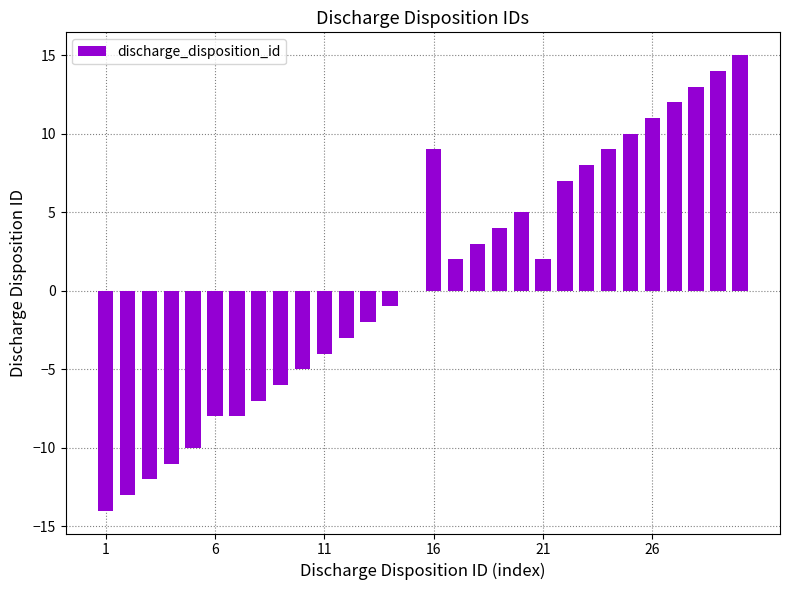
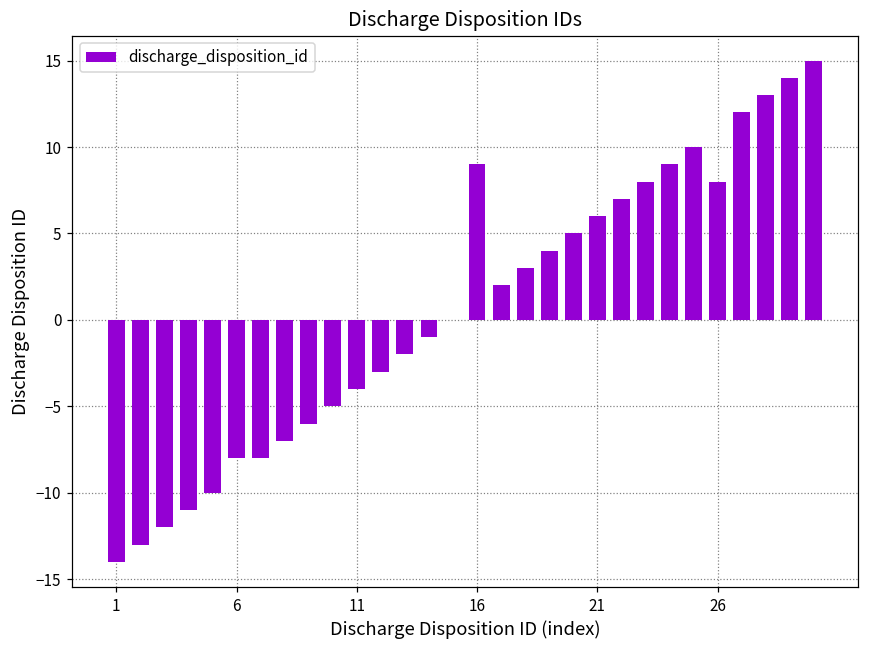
21: 2.0 -> 6.0
26: 11.0 -> 8.0
